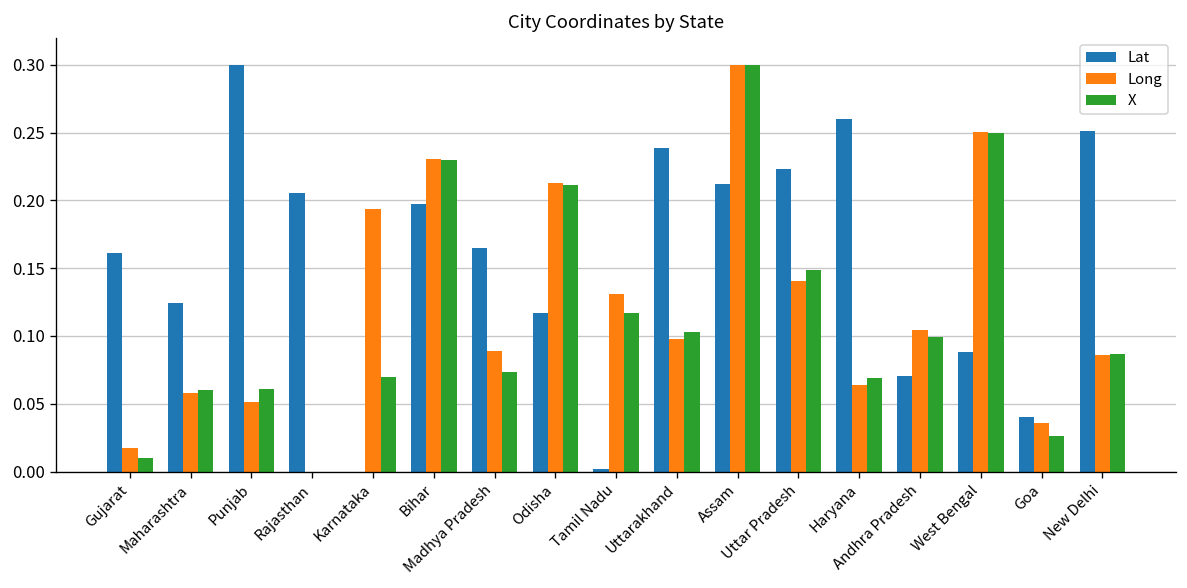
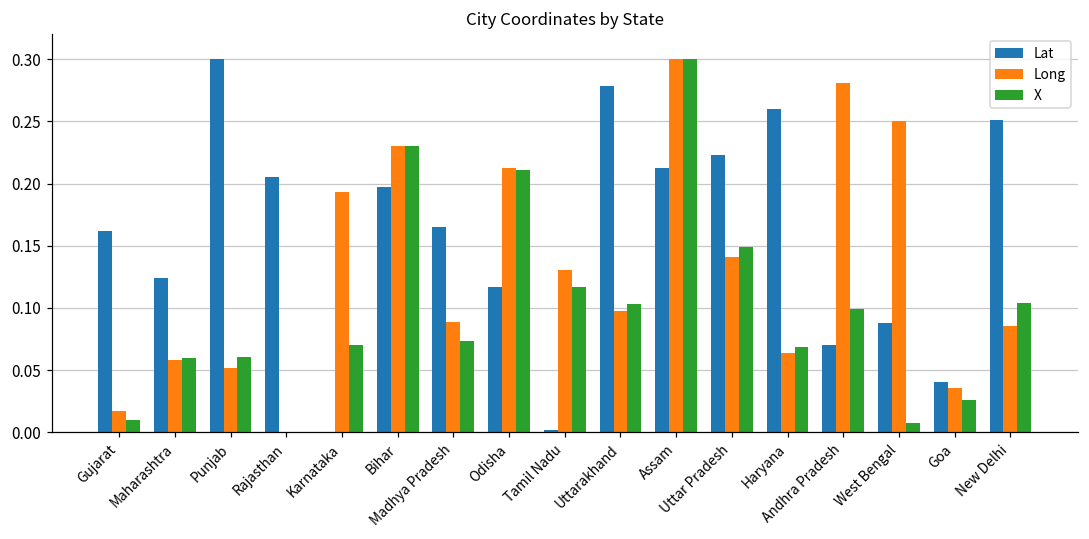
Lat, Uttarakhand: 0.238 -> 0.279
Long, Andhra Pradesh: 0.104 -> 0.281
X, West Bengal: 0.250 -> 0.007
X, New Delhi: 0.087 -> 0.104
